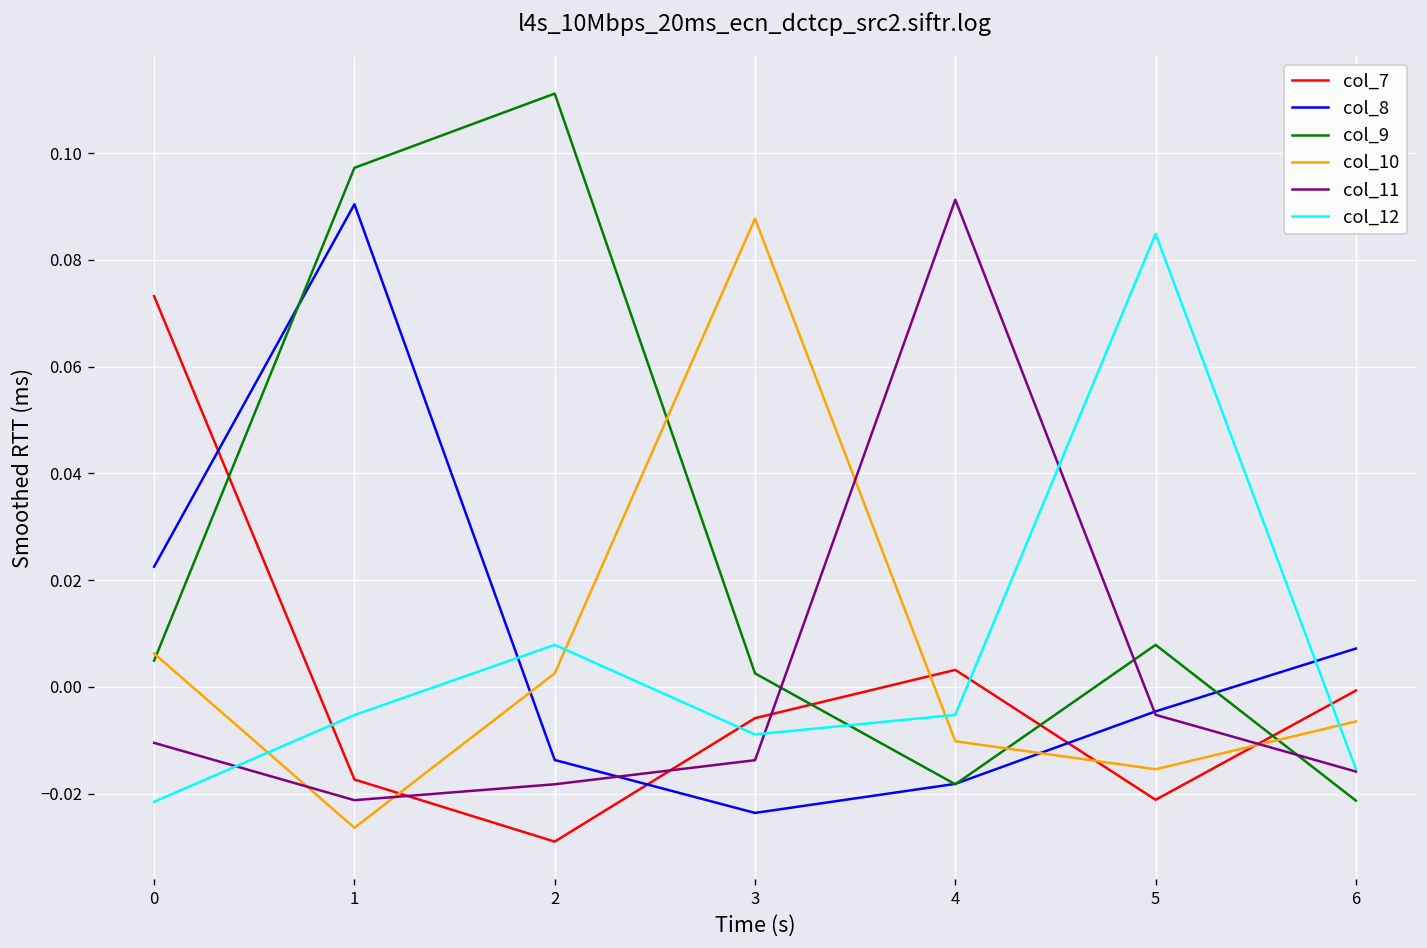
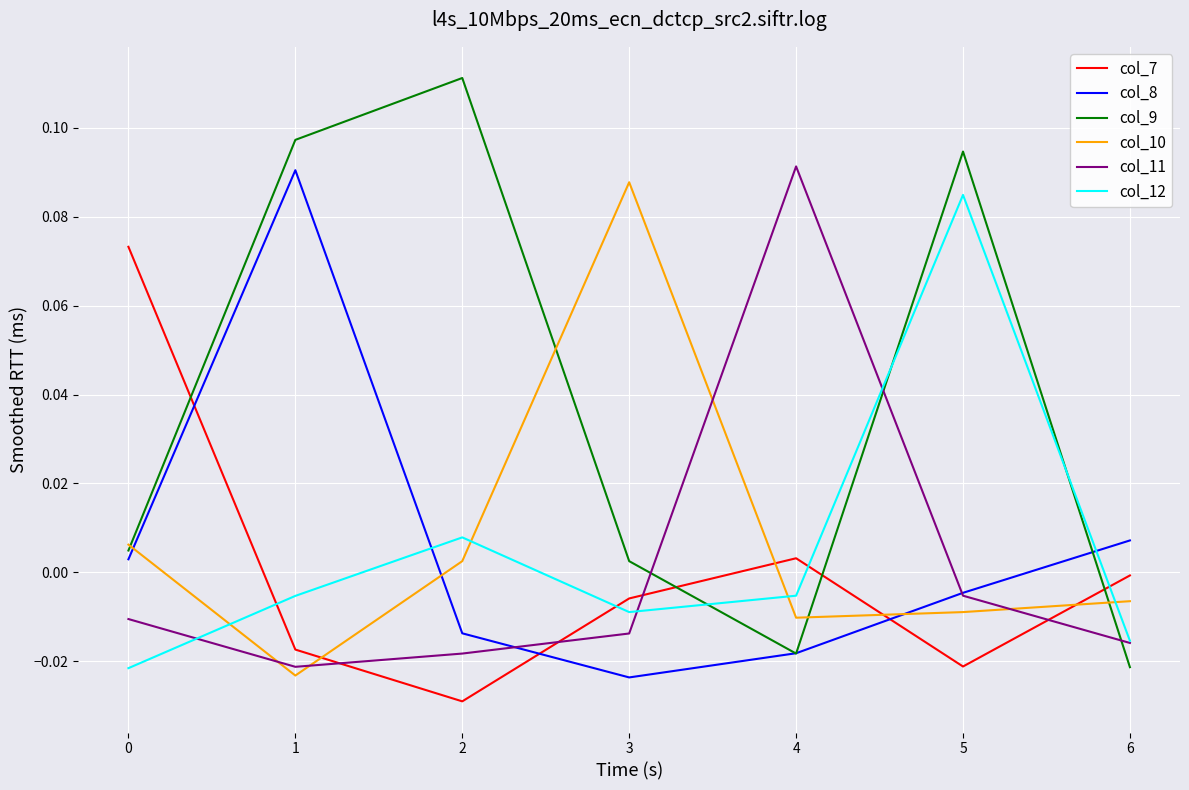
col_8, 0: 0.023 -> 0.003
col_10, 1: -0.026 -> -0.023
col_9, 5: 0.008 -> 0.095
col_10, 5: -0.015 -> -0.009
